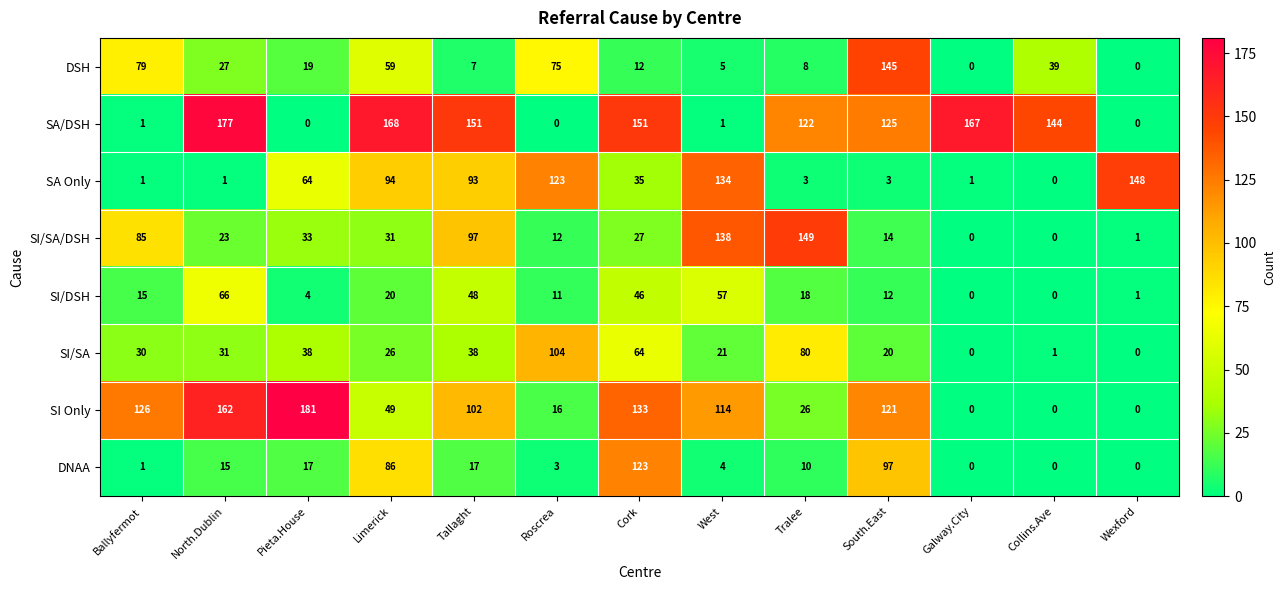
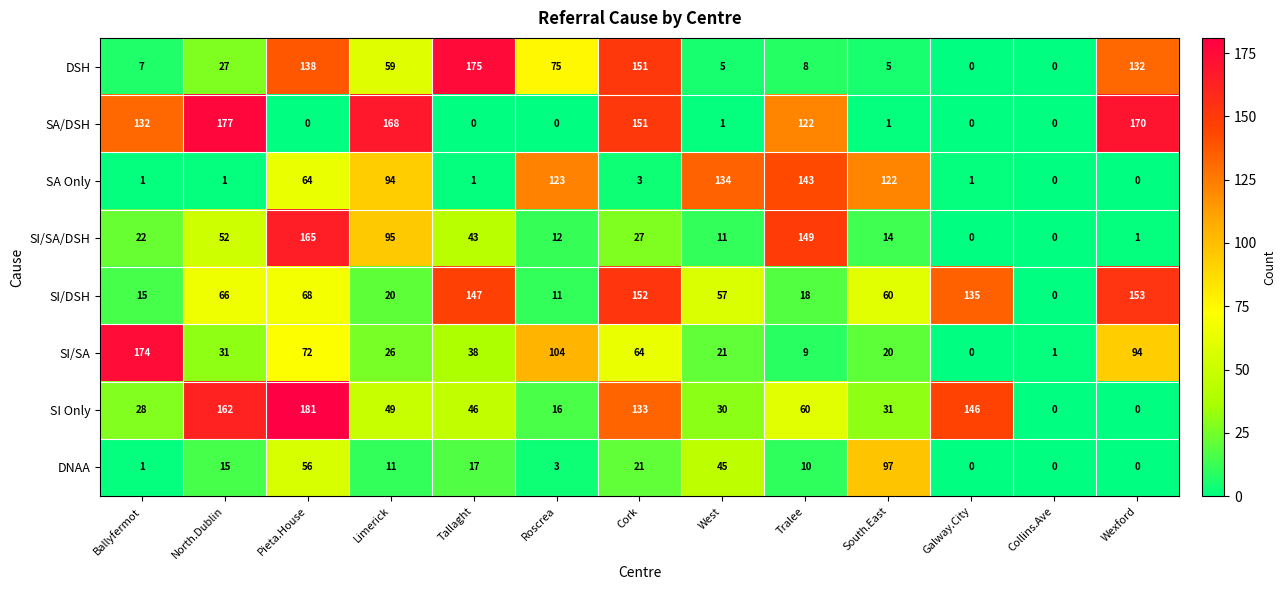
DSH, Ballyfermot: 79 -> 7
DSH, Pieta.House: 19 -> 138
DSH, Tallaght: 7 -> 175
DSH, Cork: 12 -> 151
DSH, South.East: 145 -> 5
DSH, Collins.Ave: 39 -> 0
DSH, Wexford: 0 -> 132
SA/DSH, Ballyfermot: 1 -> 132
SA/DSH, Tallaght: 151 -> 0
SA/DSH, South.East: 125 -> 1
SA/DSH, Galway.City: 167 -> 0
SA/DSH, Collins.Ave: 144 -> 0
SA/DSH, Wexford: 0 -> 170
SA Only, Tallaght: 93 -> 1
SA Only, Cork: 35 -> 3
SA Only, Tralee: 3 -> 143
SA Only, South.East: 3 -> 122
SA Only, Wexford: 148 -> 0
SI/SA/DSH, Ballyfermot: 85 -> 22
SI/SA/DSH, North.Dublin: 23 -> 52
SI/SA/DSH, Pieta.House: 33 -> 165
SI/SA/DSH, Limerick: 31 -> 95
SI/SA/DSH, Tallaght: 97 -> 43
SI/SA/DSH, West: 138 -> 11
SI/DSH, Pieta.House: 4 -> 68
SI/DSH, Tallaght: 48 -> 147
SI/DSH, Cork: 46 -> 152
SI/DSH, South.East: 12 -> 60
SI/DSH, Galway.City: 0 -> 135
SI/DSH, Wexford: 1 -> 153
SI/SA, Ballyfermot: 30 -> 174
SI/SA, Pieta.House: 38 -> 72
SI/SA, Tralee: 80 -> 9
SI/SA, Wexford: 0 -> 94
SI Only, Ballyfermot: 126 -> 28
SI Only, Tallaght: 102 -> 46
SI Only, West: 114 -> 30
SI Only, Tralee: 26 -> 60
SI Only, South.East: 121 -> 31
SI Only, Galway.City: 0 -> 146
DNAA, Pieta.House: 17 -> 56
DNAA, Limerick: 86 -> 11
DNAA, Cork: 123 -> 21
DNAA, West: 4 -> 45
